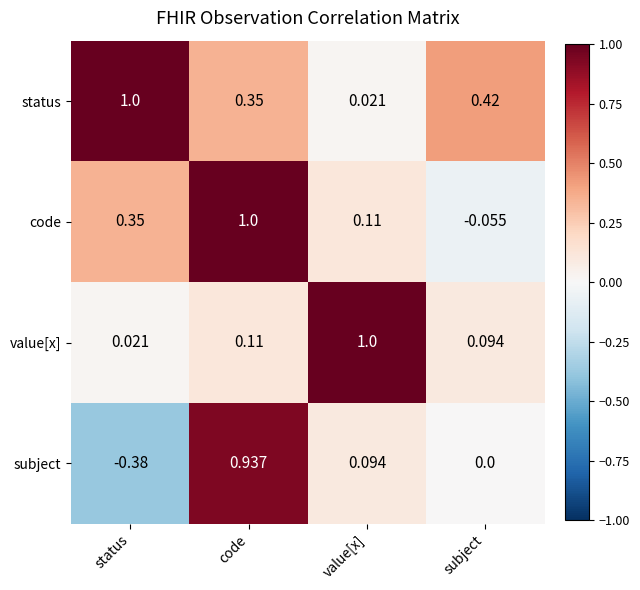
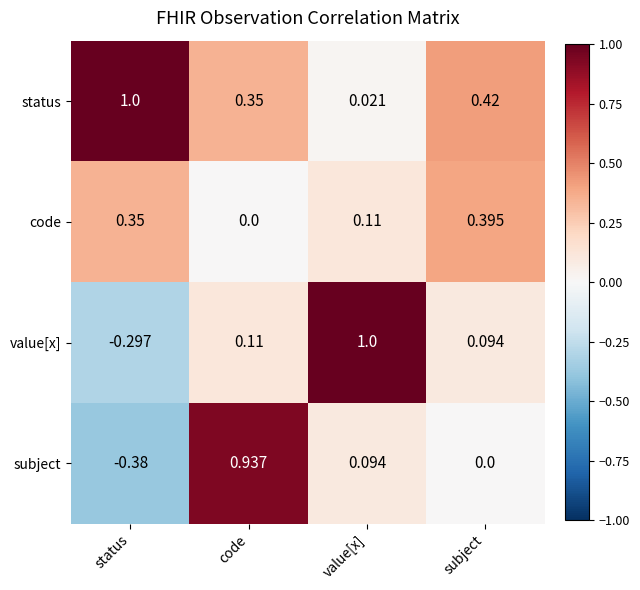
code, code: 1.0 -> 0.0
code, subject: -0.055 -> 0.395
value[x], status: 0.021 -> -0.297
